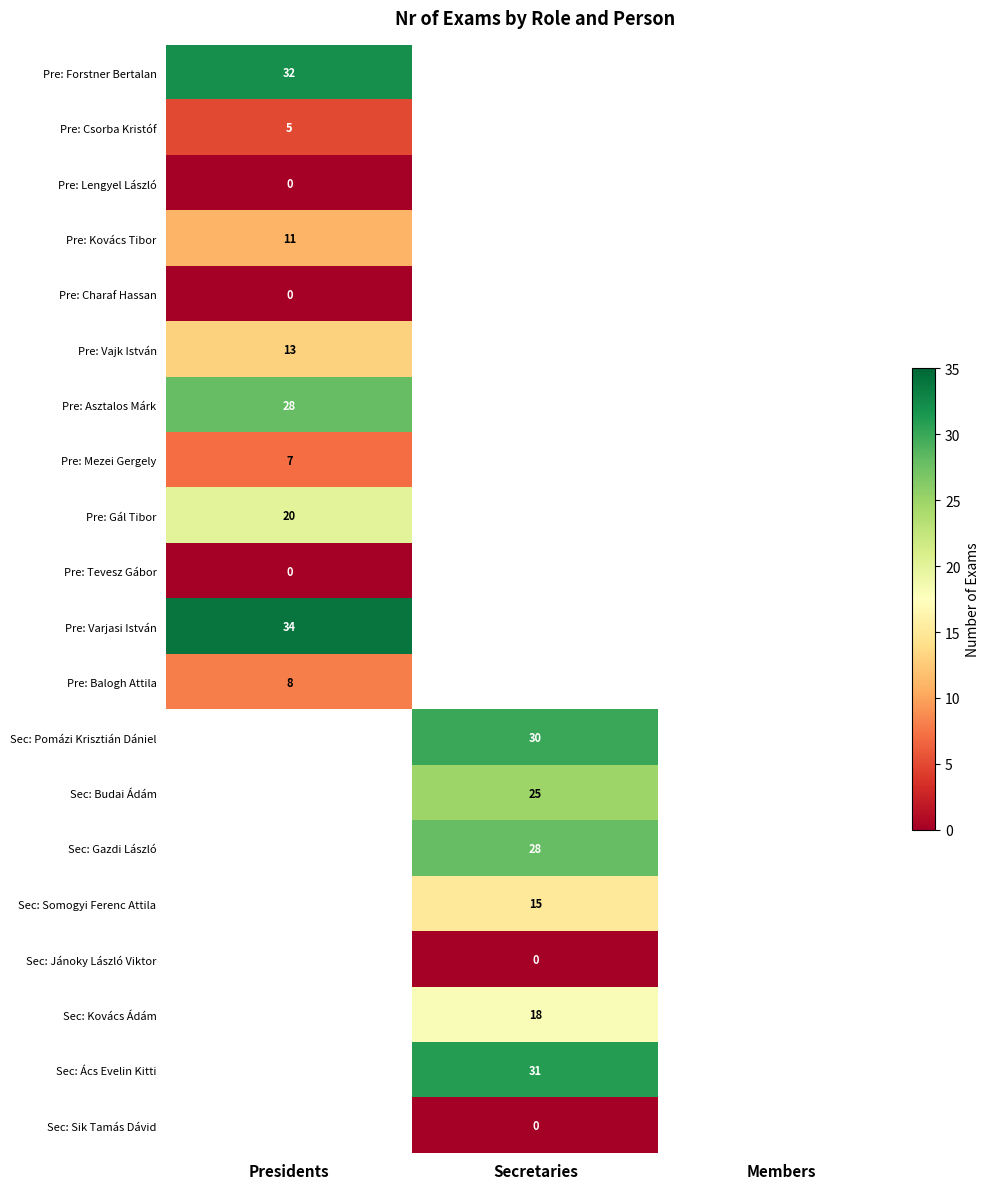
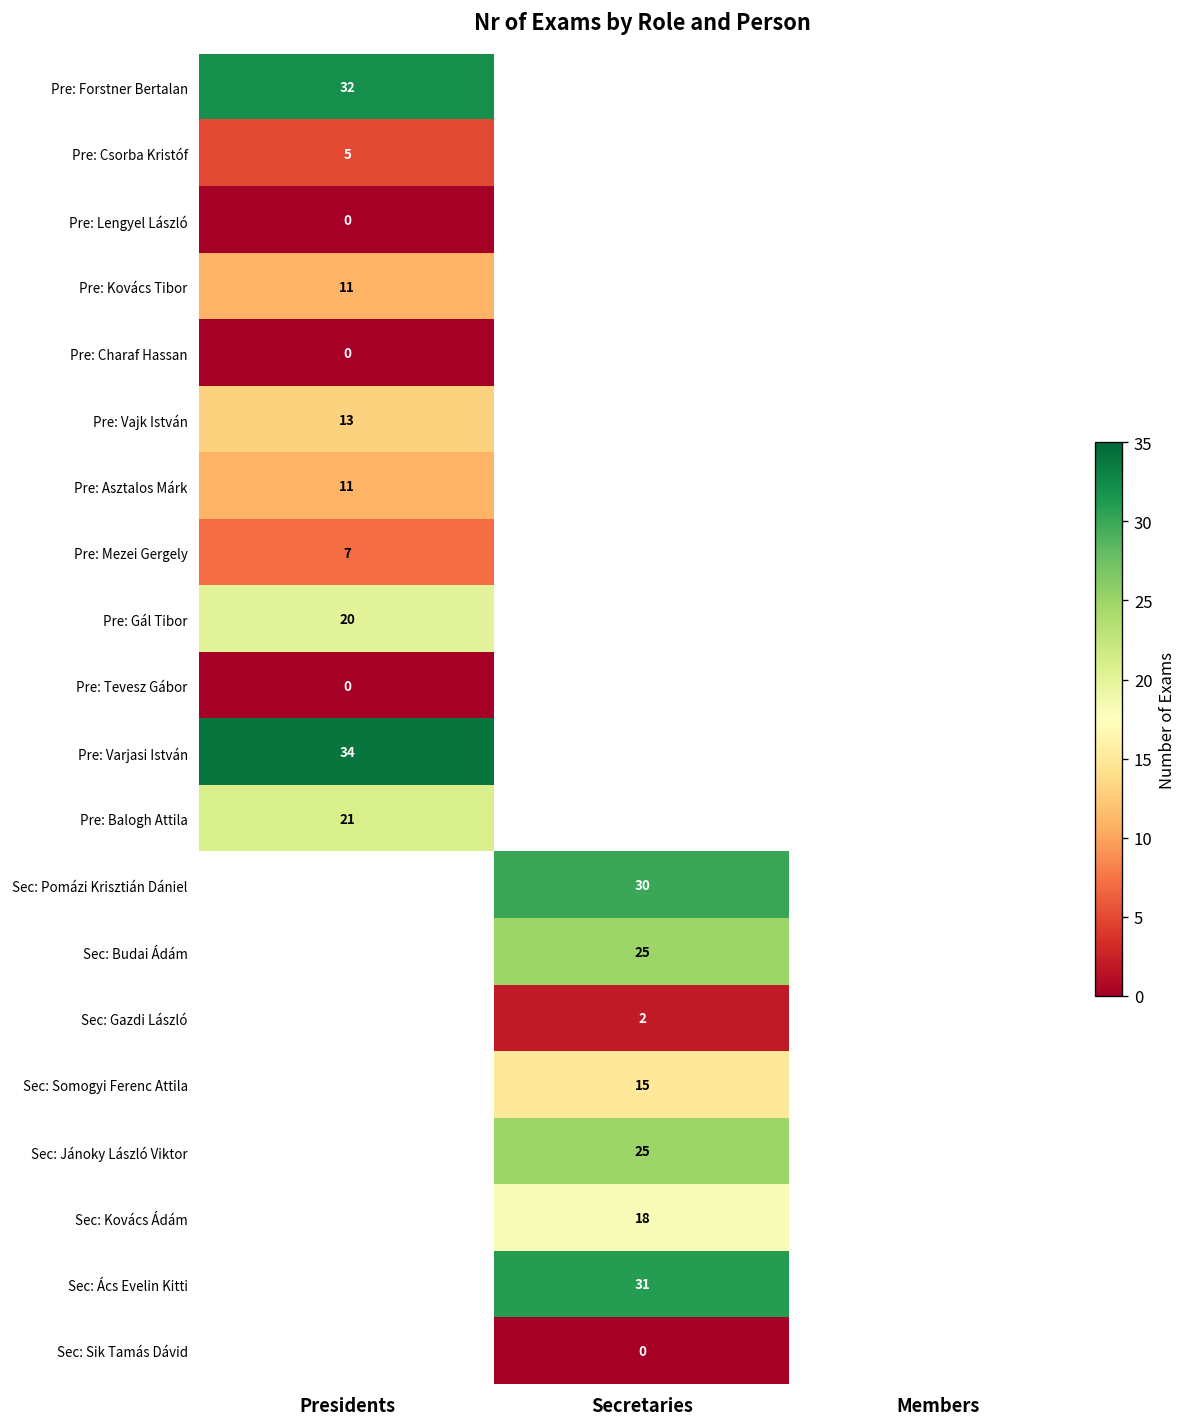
Pre: Asztalos Márk, Presidents: 28 -> 11
Pre: Balogh Attila, Presidents: 8 -> 21
Sec: Gazdi László, Secretaries: 28 -> 2
Sec: Jánoky László Viktor, Secretaries: 0 -> 25
